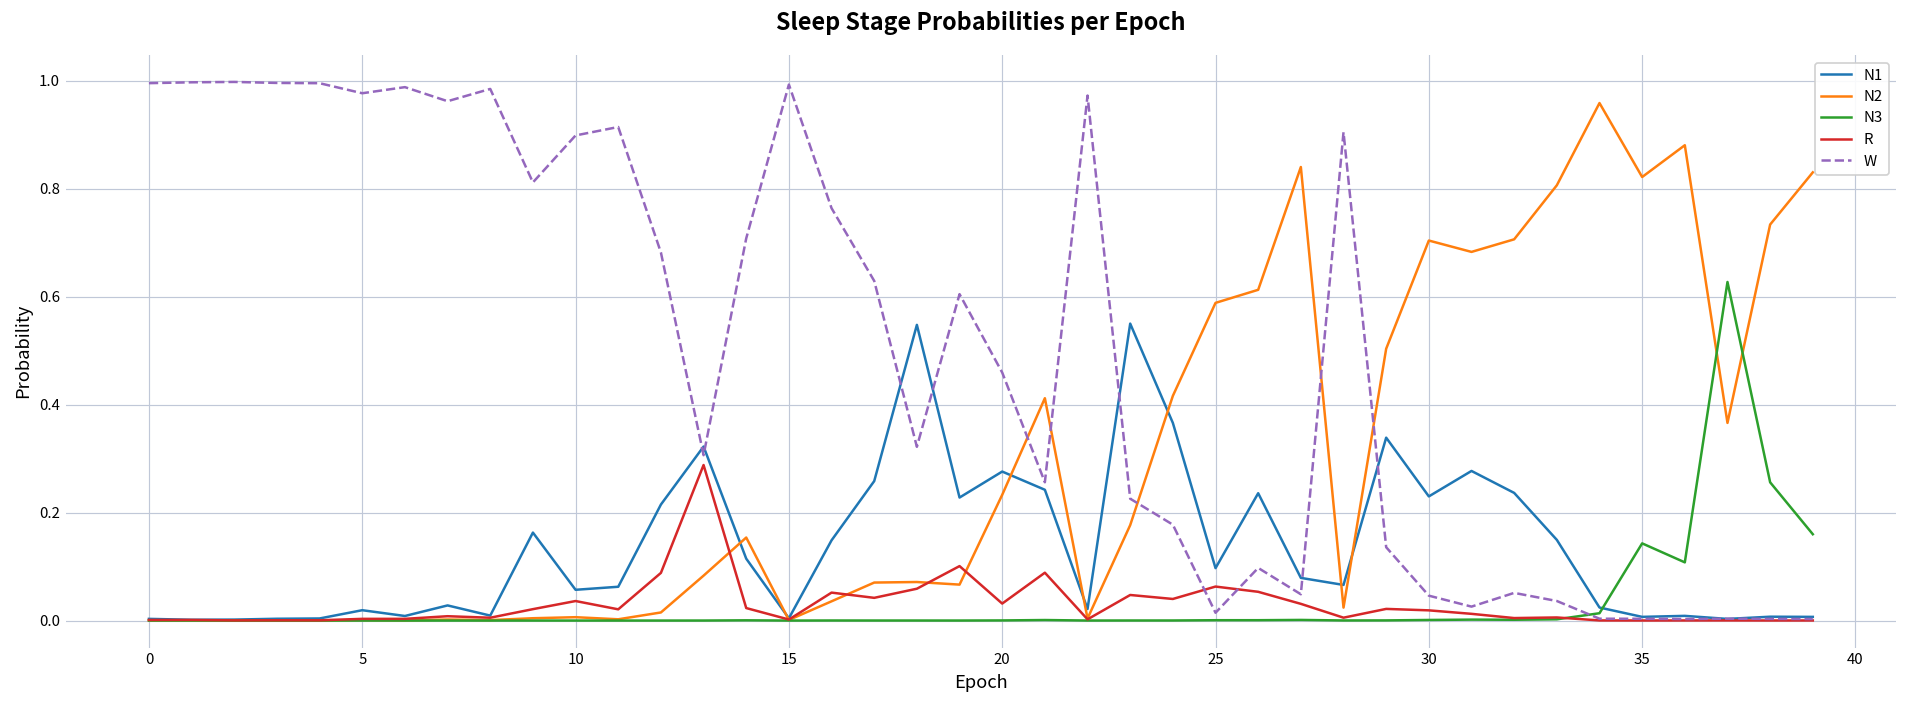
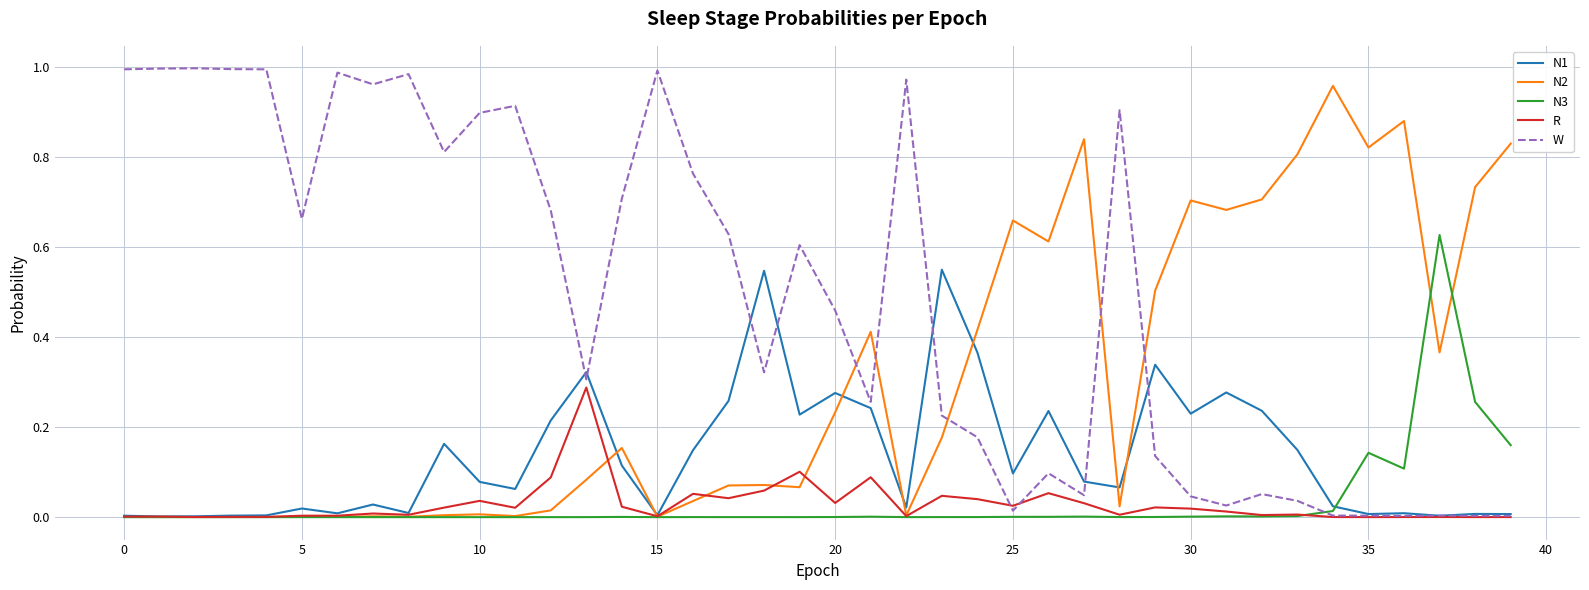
W, 5: 0.98 -> 0.66
N1, 10: 0.06 -> 0.08
N2, 25: 0.59 -> 0.66
R, 25: 0.06 -> 0.03
